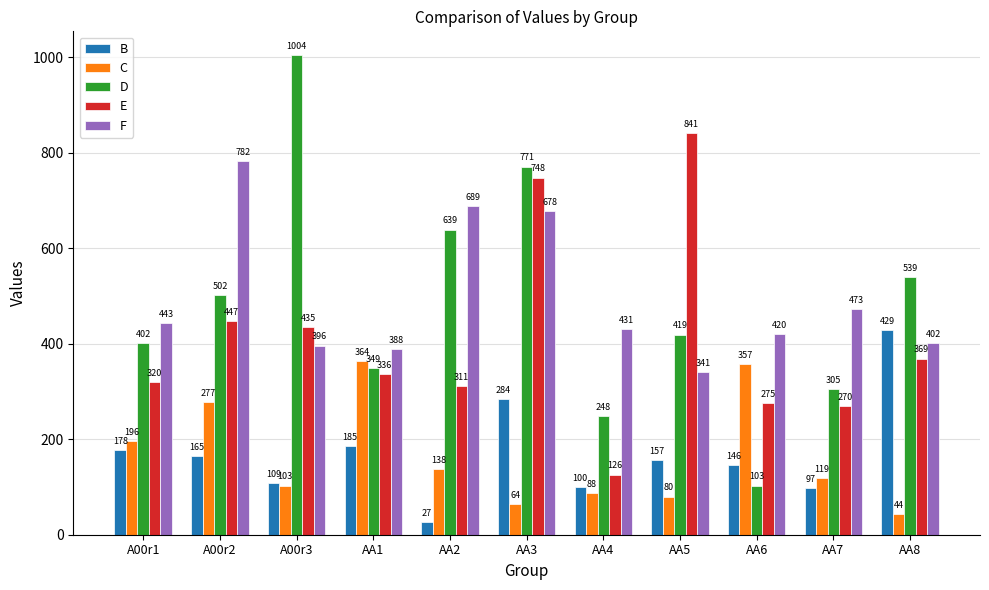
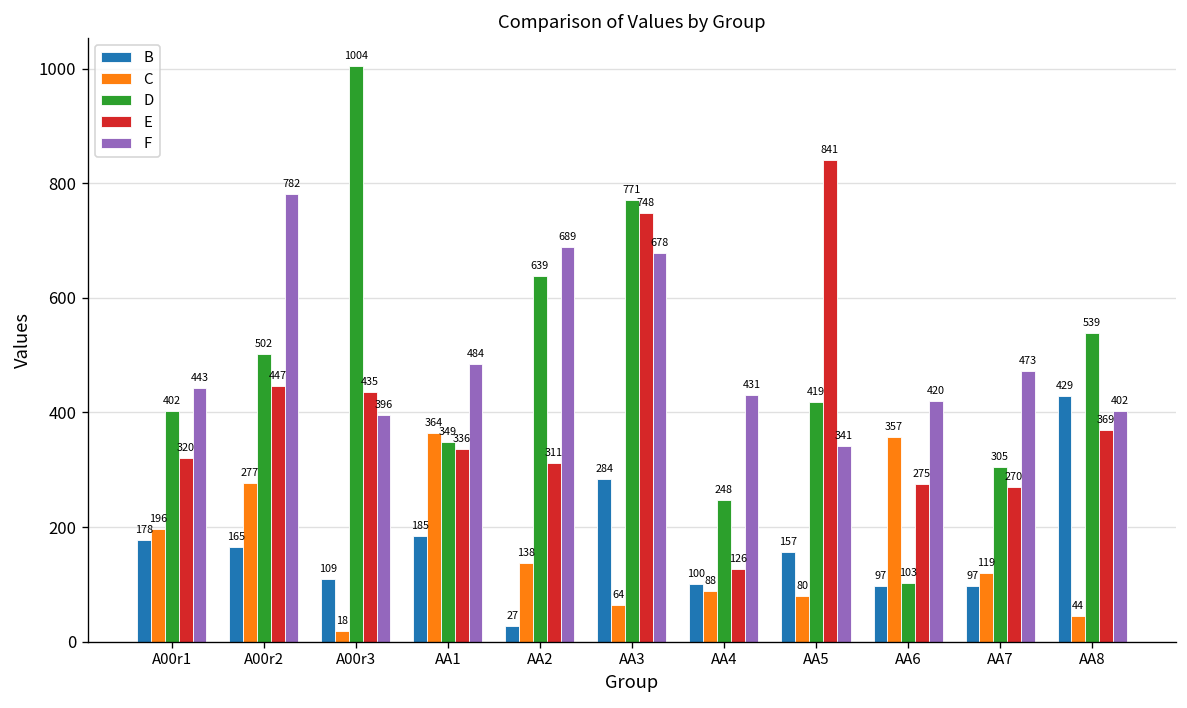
C, A00r3: 103 -> 18
F, AA1: 388 -> 484
B, AA6: 146 -> 97
